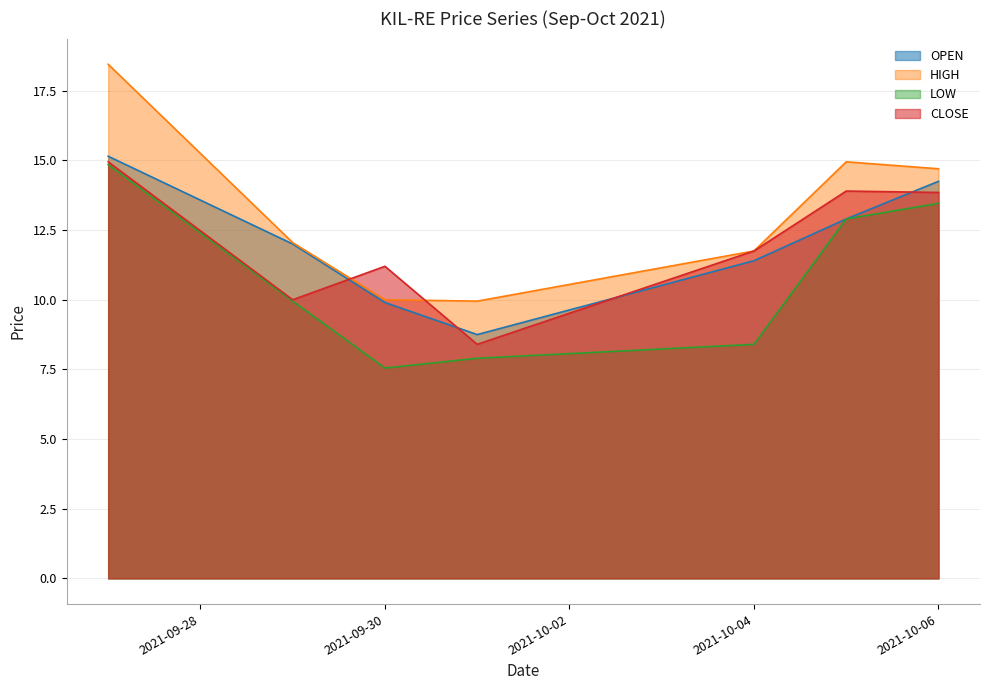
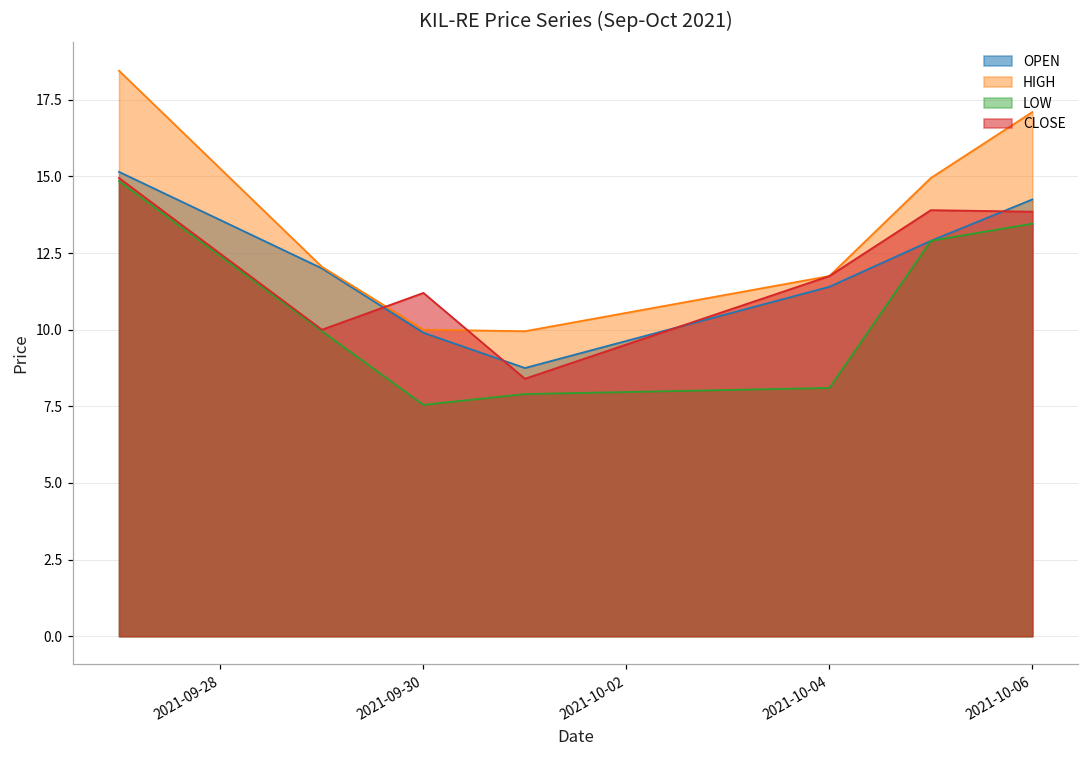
LOW, 2021-10-04: 8.4 -> 8.1
HIGH, 2021-10-06: 14.7 -> 17.1
